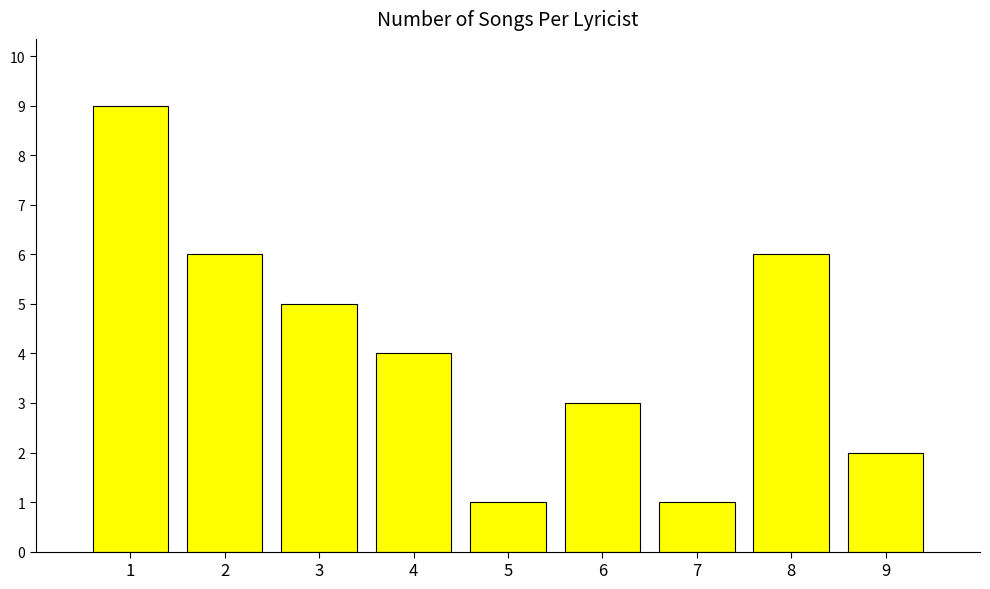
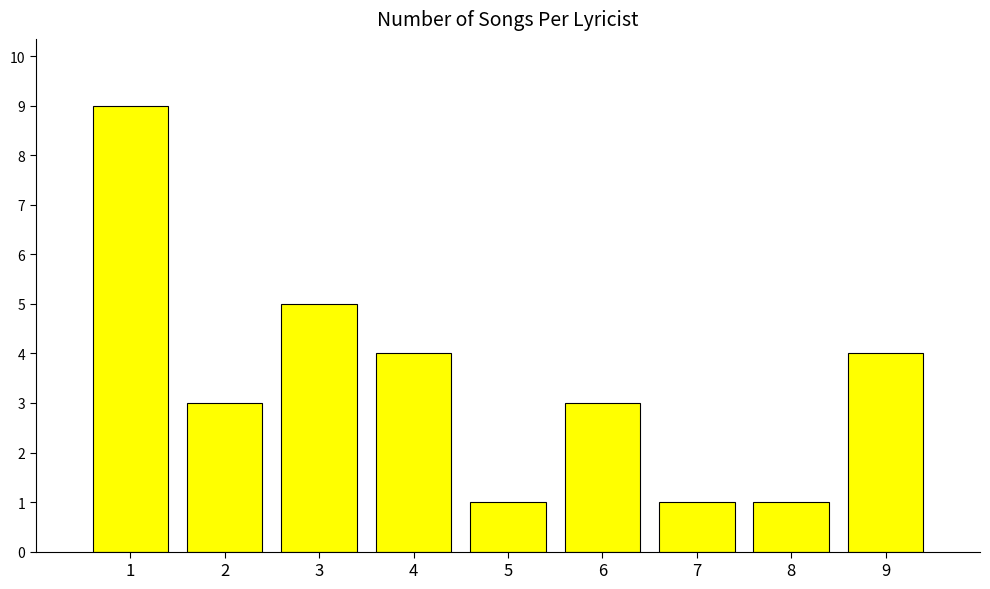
2: 6 -> 3
8: 6 -> 1
9: 2 -> 4
